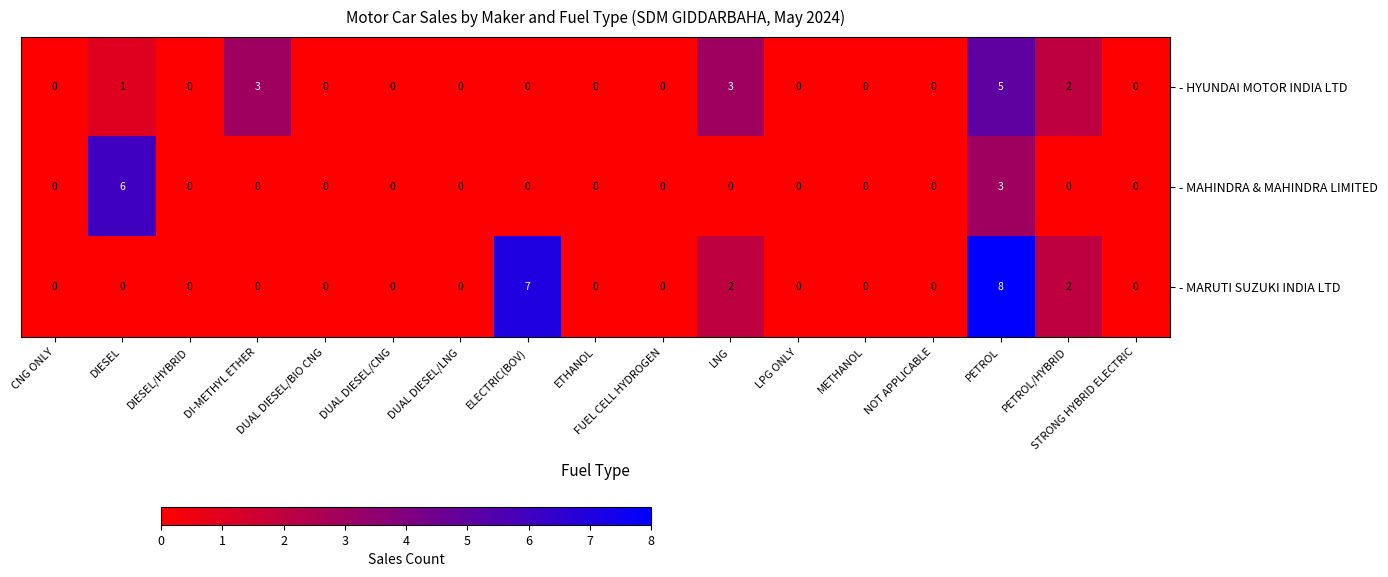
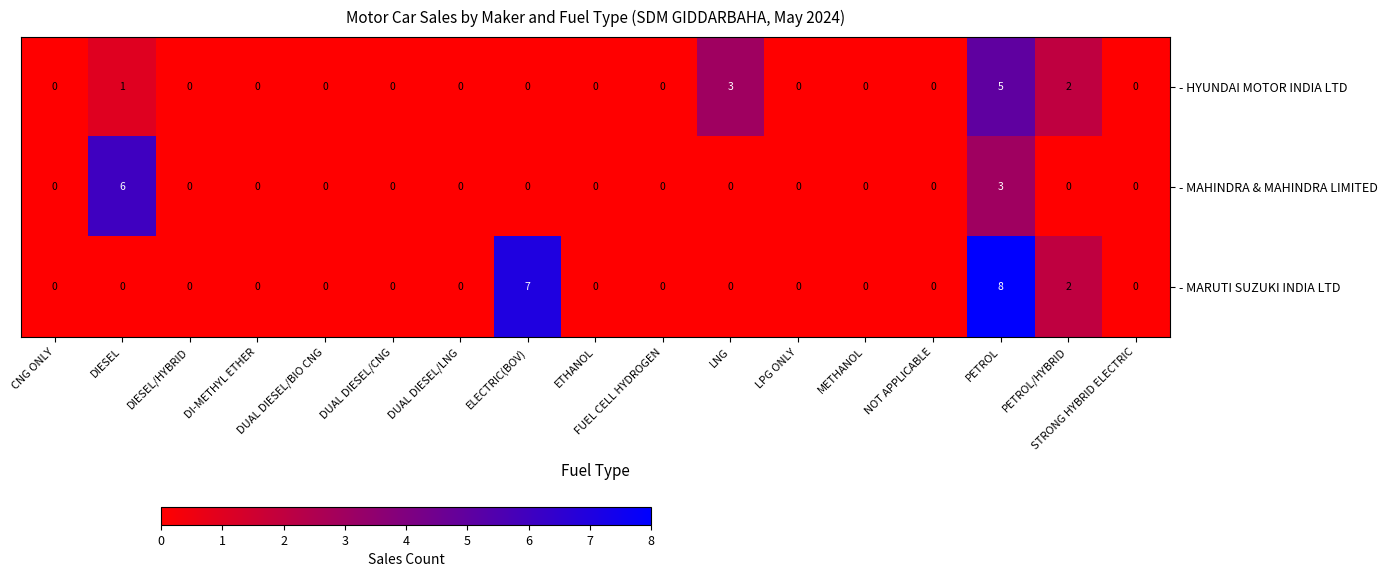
- HYUNDAI MOTOR INDIA LTD, DI-METHYL ETHER: 3 -> 0
- MARUTI SUZUKI INDIA LTD, LNG: 2 -> 0
